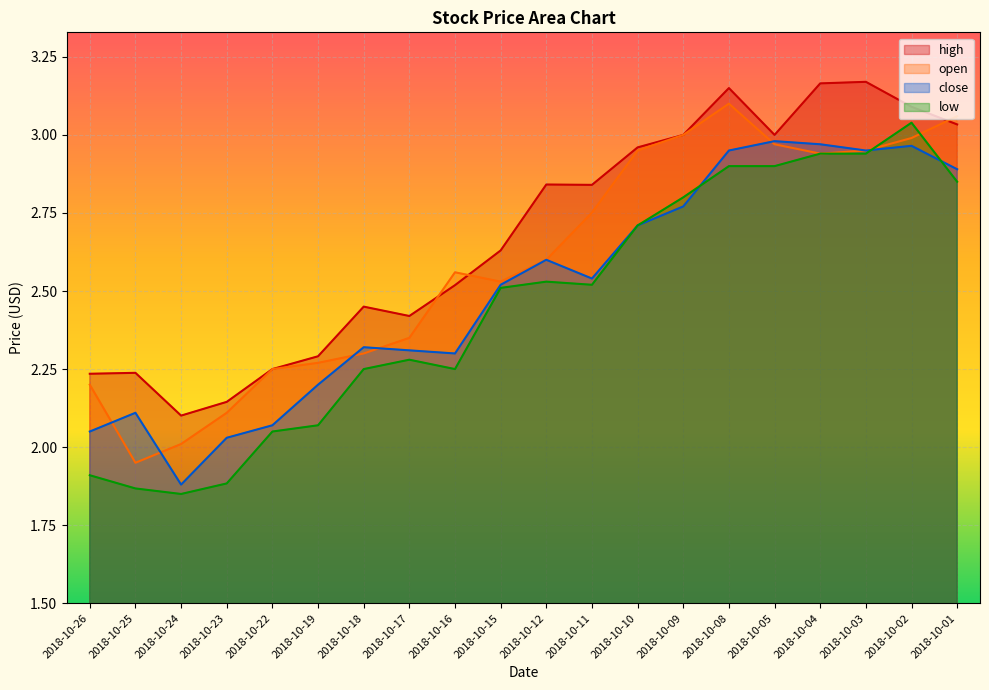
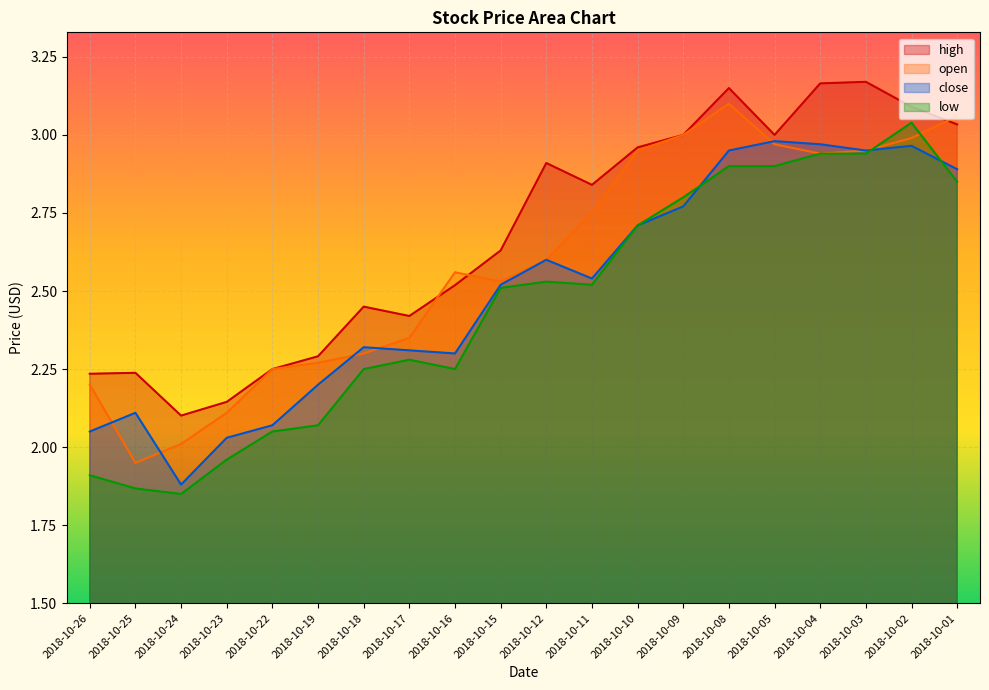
low, 2018-10-23: 1.88 -> 1.96
high, 2018-10-12: 2.84 -> 2.91
